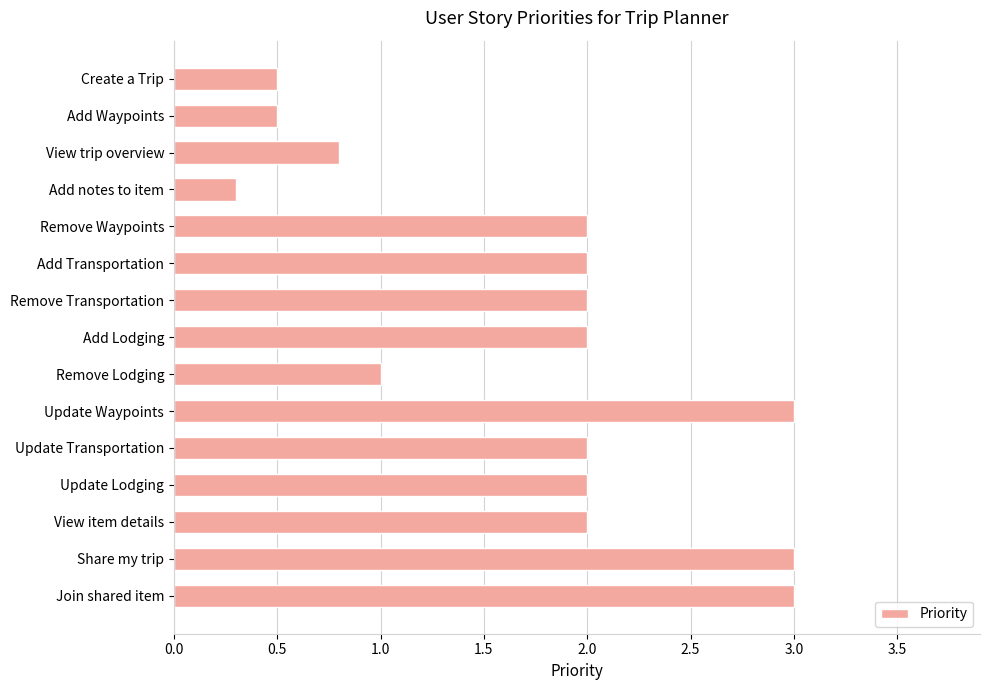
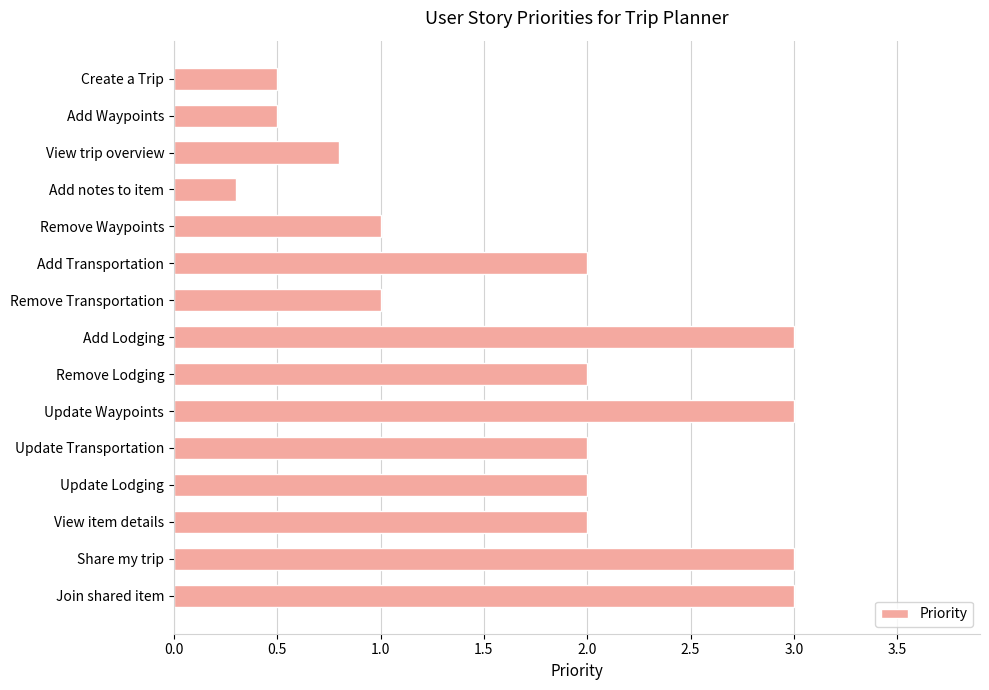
Remove Waypoints: 2 -> 1
Remove Transportation: 2 -> 1
Add Lodging: 2 -> 3
Remove Lodging: 1 -> 2
